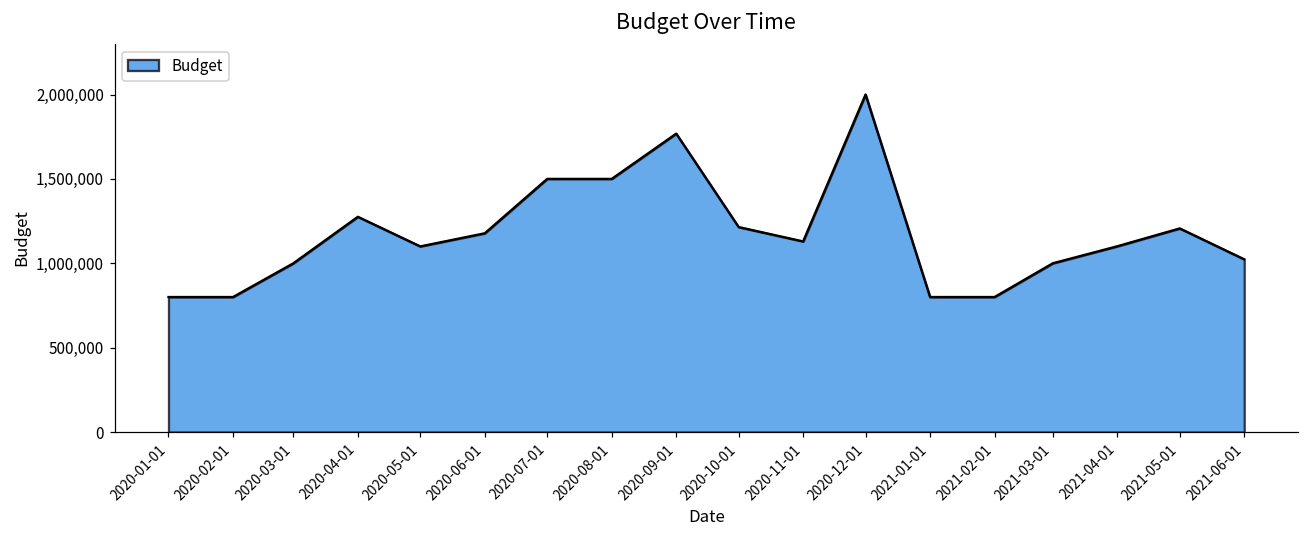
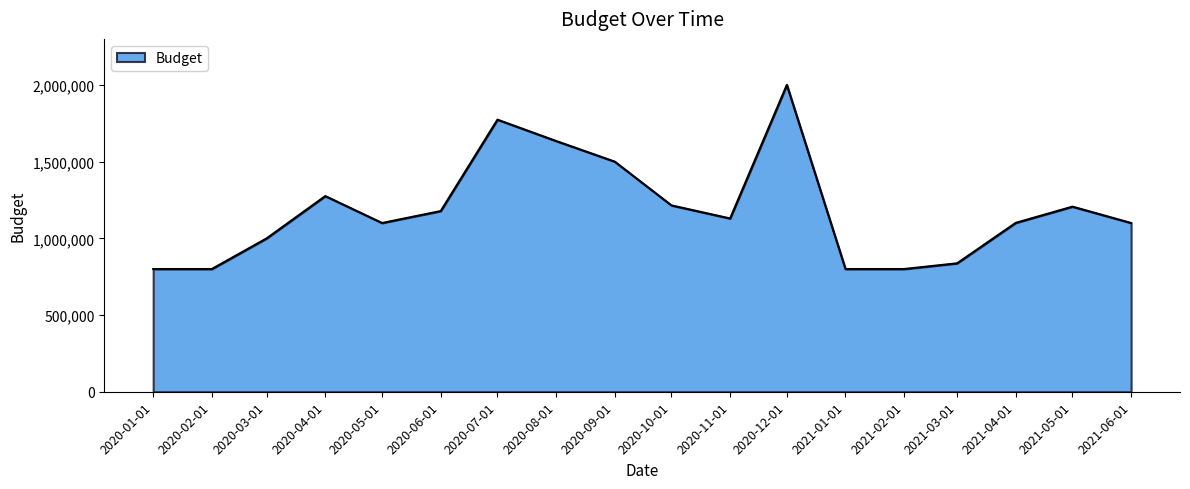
2020-07-01: 1,500,000 -> 1,770,000
2020-08-01: 1,500,000 -> 1,630,000
2020-09-01: 1,770,000 -> 1,500,000
2021-03-01: 1,000,000 -> 840,000
2021-06-01: 1,020,000 -> 1,100,000
